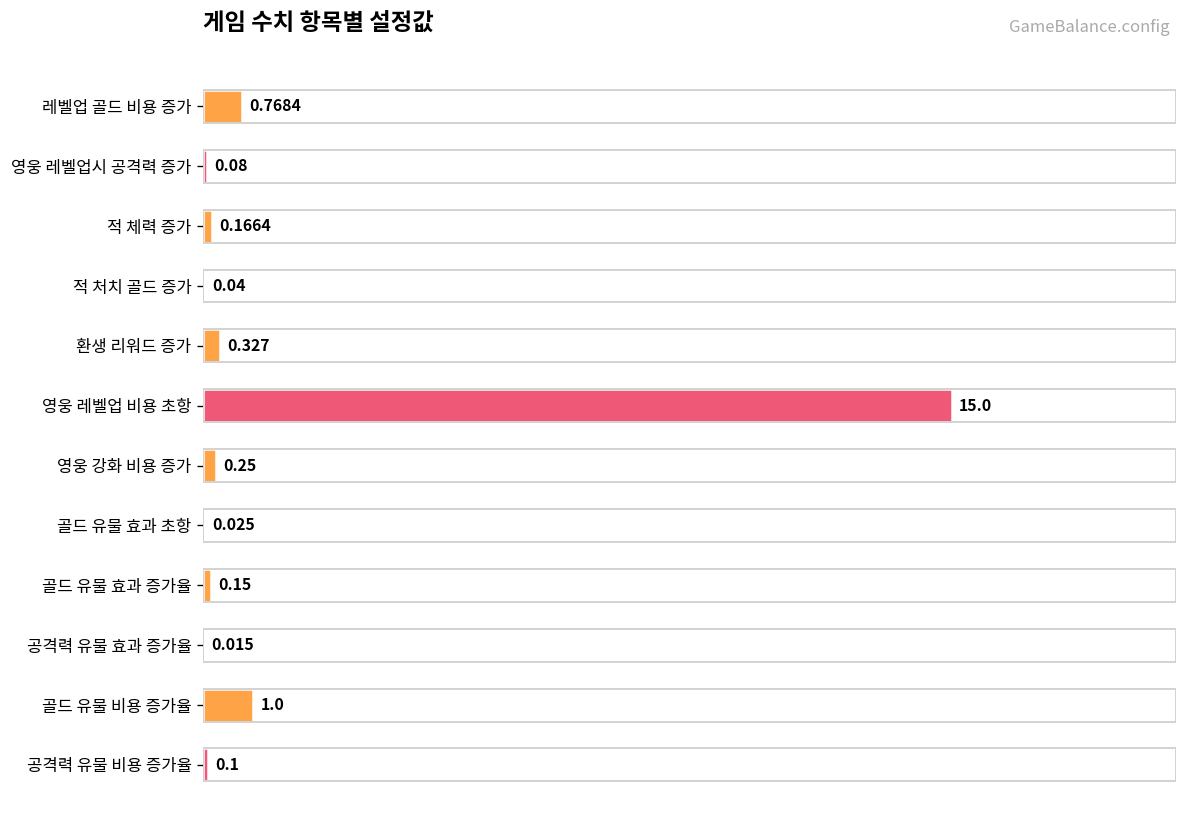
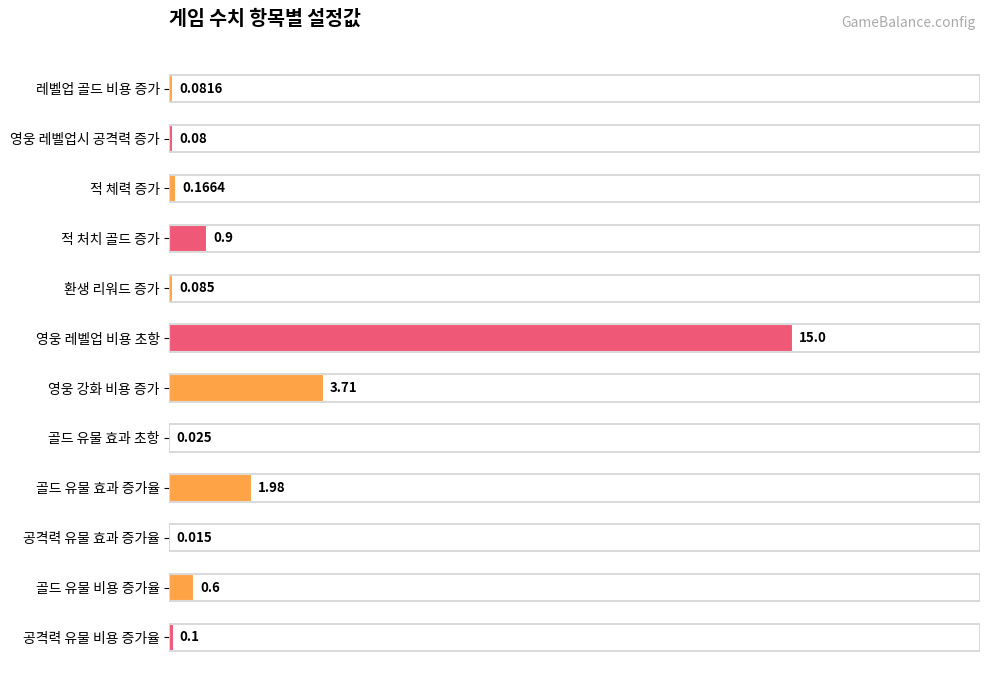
레벨업 골드 비용 증가: 0.7684 -> 0.0816
적 처치 골드 증가: 0.04 -> 0.9
환생 리워드 증가: 0.327 -> 0.085
영웅 강화 비용 증가: 0.25 -> 3.71
골드 유물 효과 증가율: 0.15 -> 1.98
골드 유물 비용 증가율: 1.0 -> 0.6
